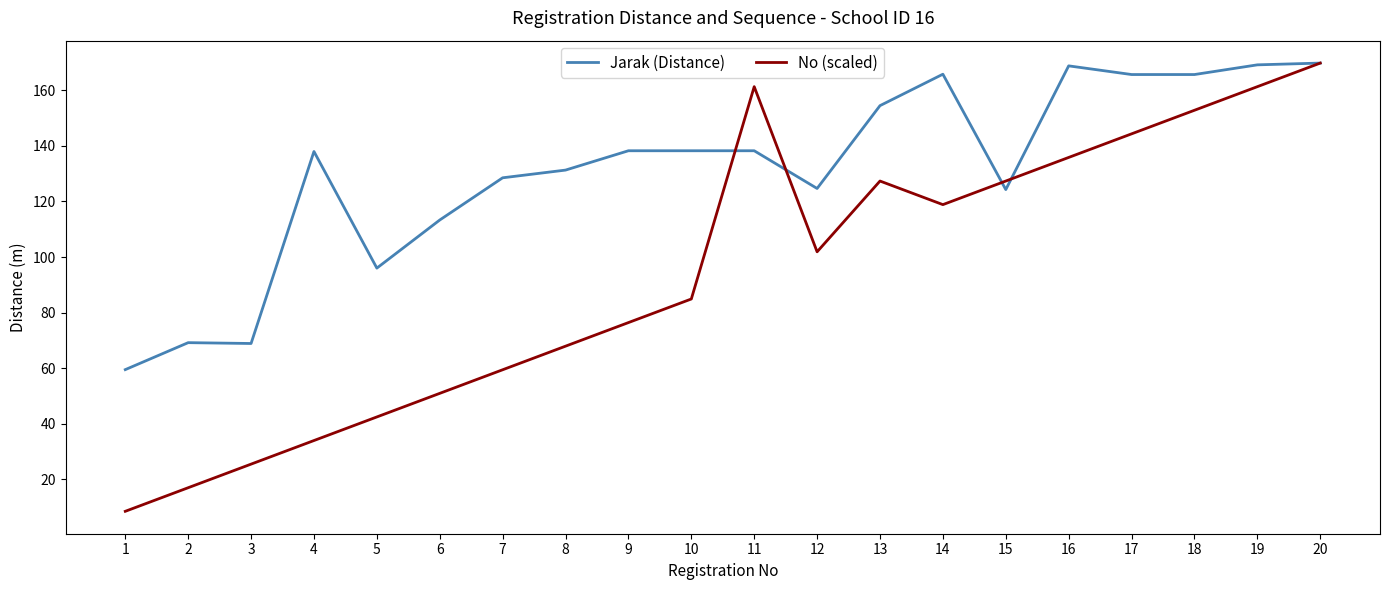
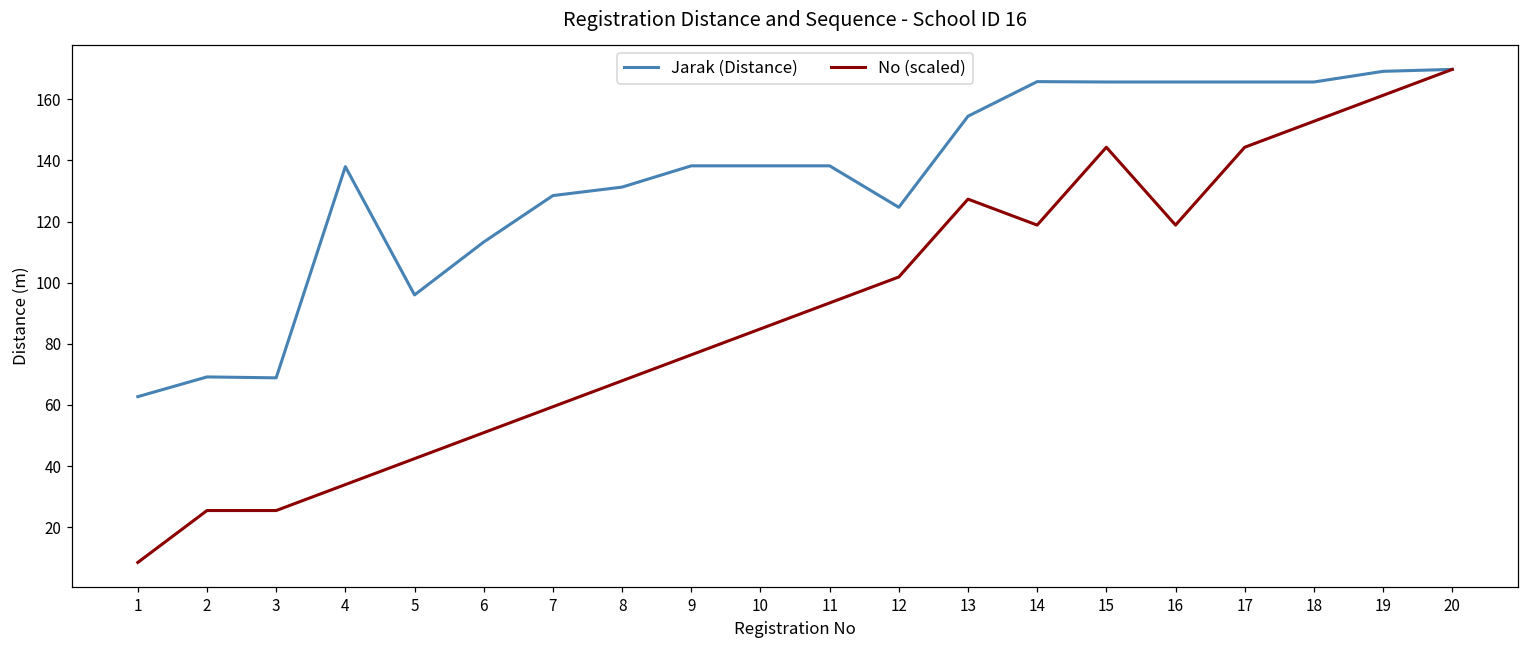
Jarak (Distance), 1: 59 -> 63
No (scaled), 2: 17 -> 25
No (scaled), 11: 161 -> 93
Jarak (Distance), 15: 124 -> 166
No (scaled), 15: 127 -> 144
Jarak (Distance), 16: 169 -> 166
No (scaled), 16: 136 -> 119
